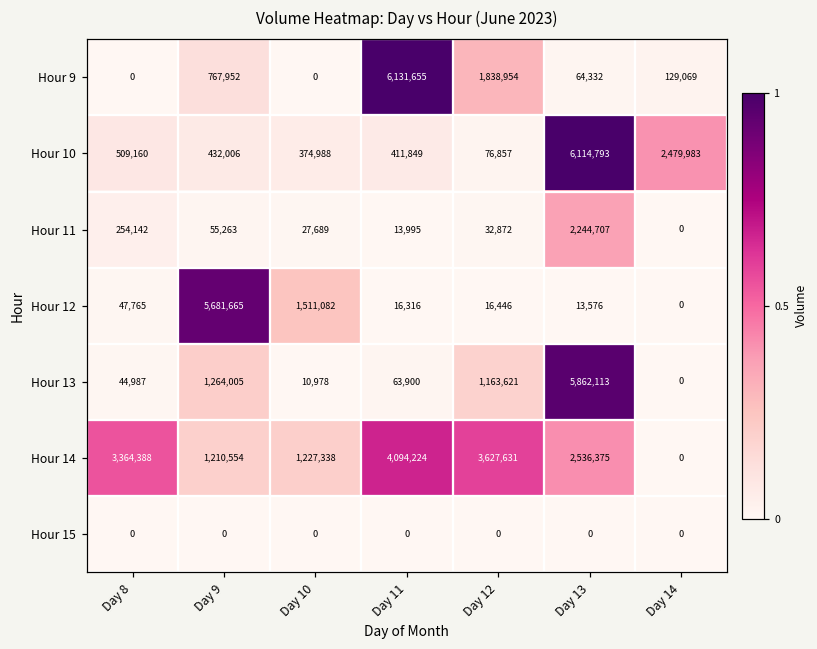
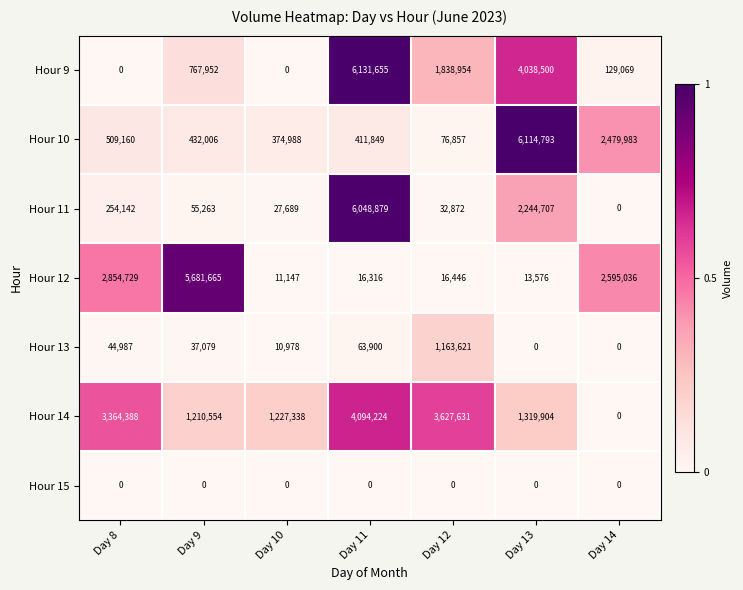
Hour 9, Day 13: 64,332 -> 4,038,500
Hour 11, Day 11: 13,995 -> 6,048,879
Hour 12, Day 8: 47,765 -> 2,854,729
Hour 12, Day 10: 1,511,082 -> 11,147
Hour 12, Day 14: 0 -> 2,595,036
Hour 13, Day 9: 1,264,005 -> 37,079
Hour 13, Day 13: 5,862,113 -> 0
Hour 14, Day 13: 2,536,375 -> 1,319,904
